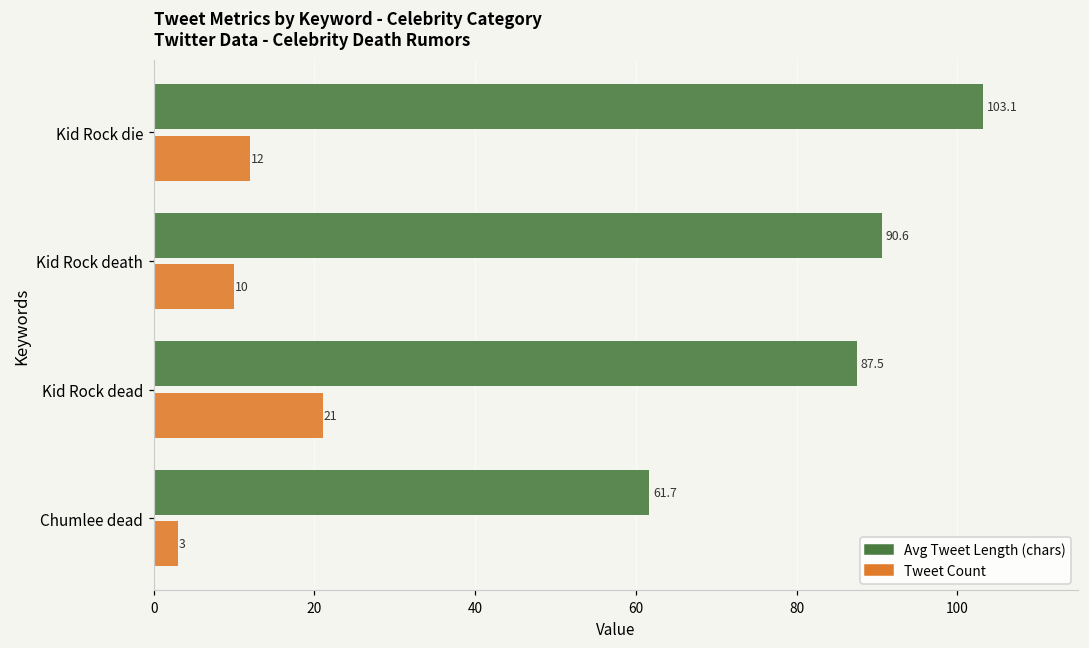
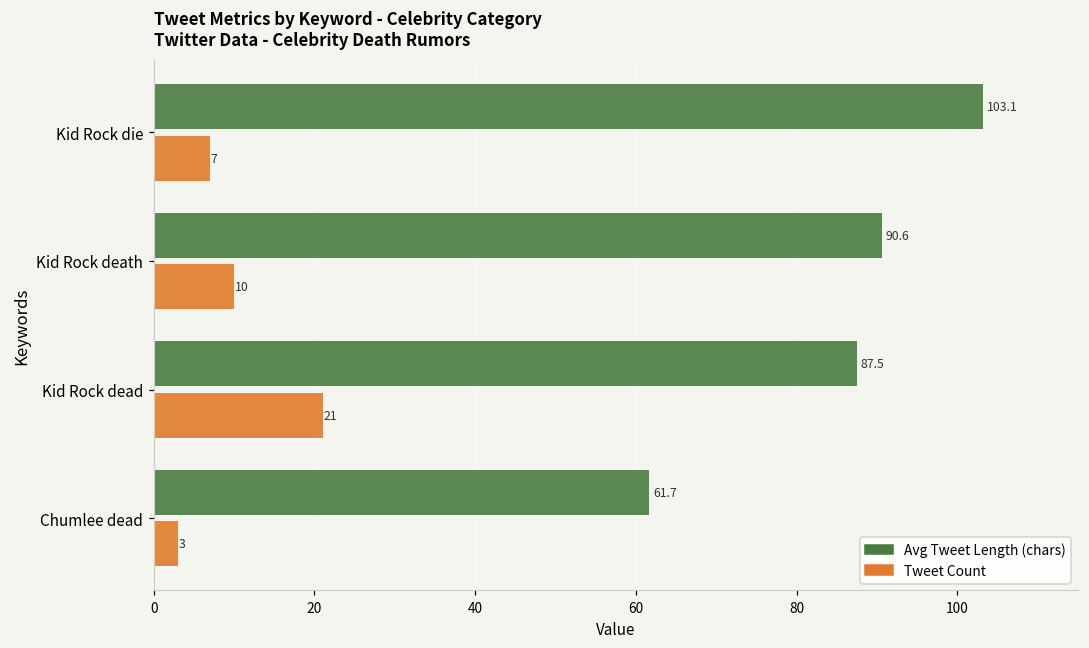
Tweet Count, Kid Rock die: 12 -> 7
